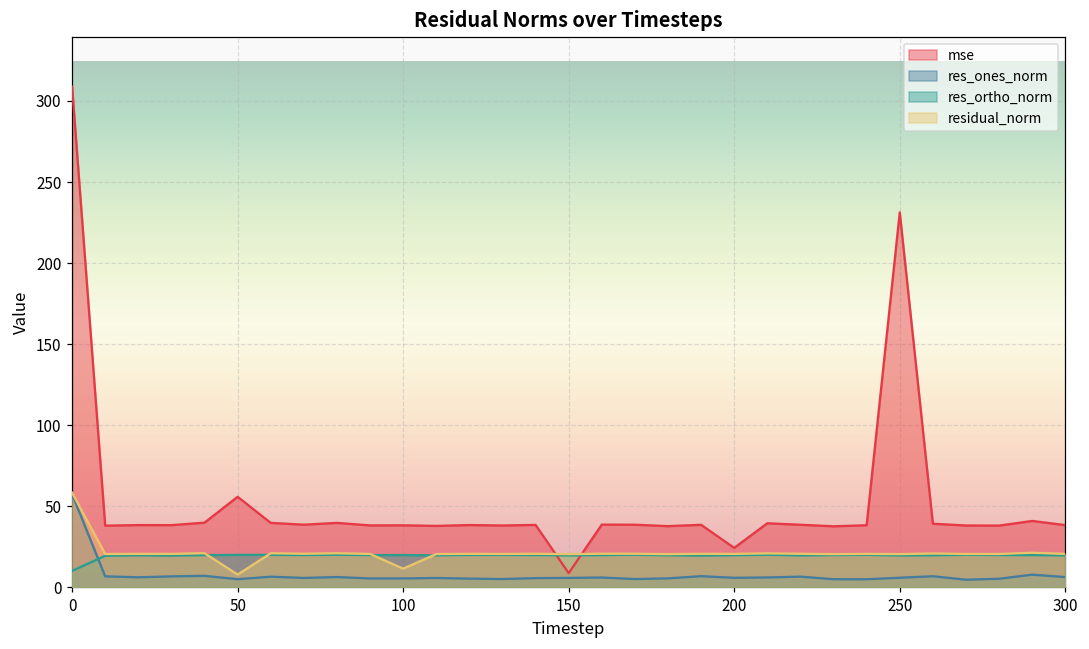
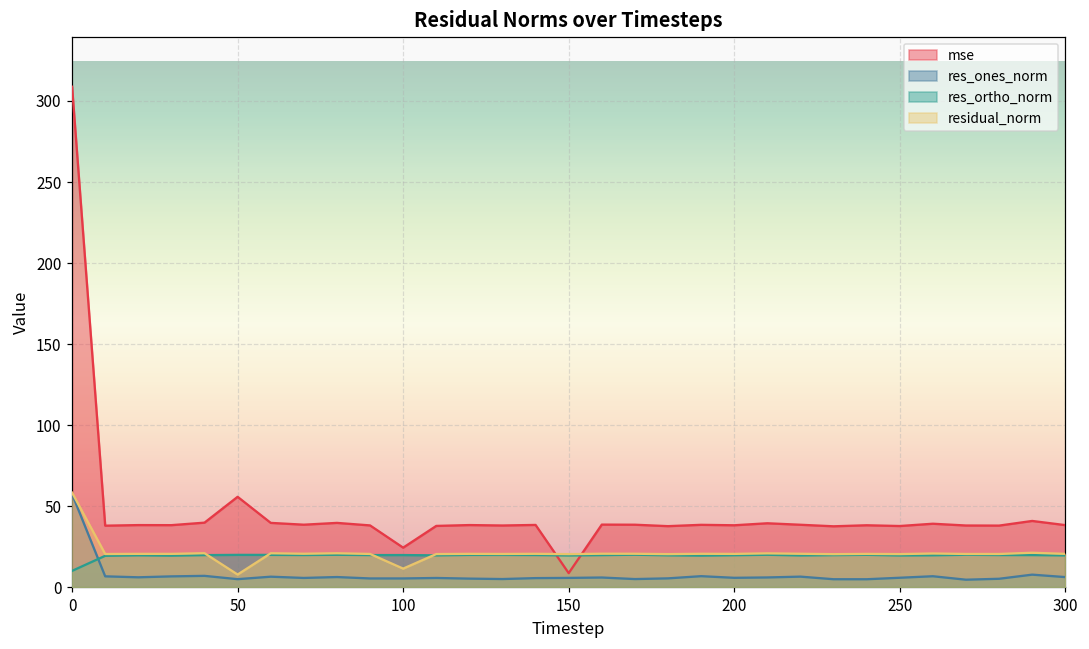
mse, 100: 38 -> 24
mse, 200: 24 -> 38
mse, 250: 231 -> 38
